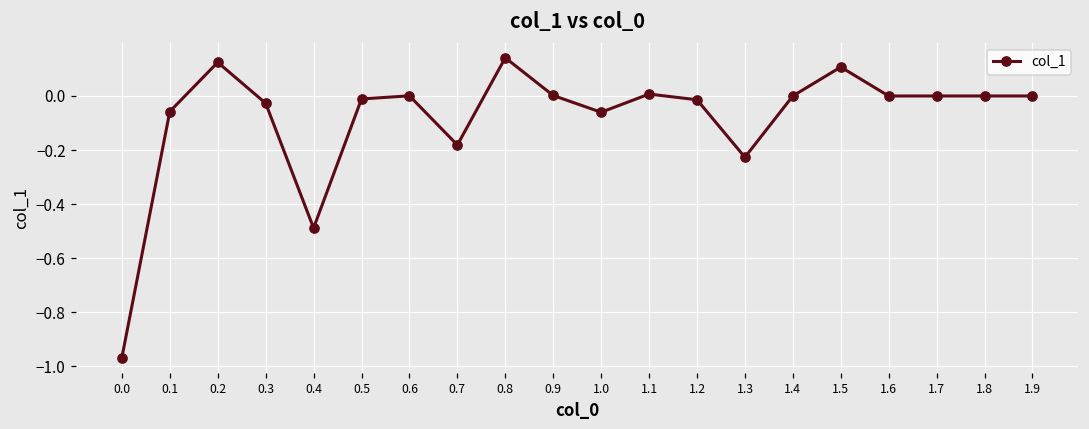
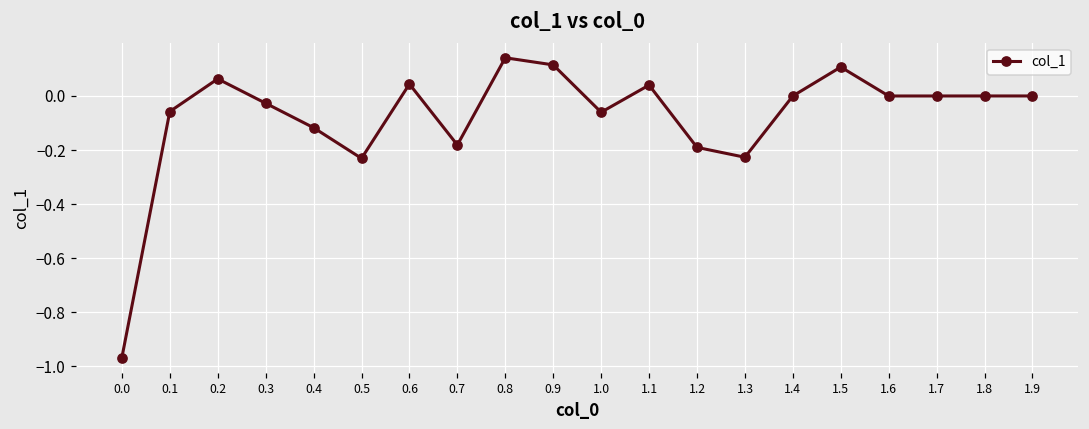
0.2: 0.12 -> 0.06
0.4: -0.49 -> -0.12
0.5: -0.01 -> -0.23
0.6: 0.00 -> 0.04
0.9: 0.00 -> 0.11
1.1: 0.01 -> 0.04
1.2: -0.01 -> -0.19
